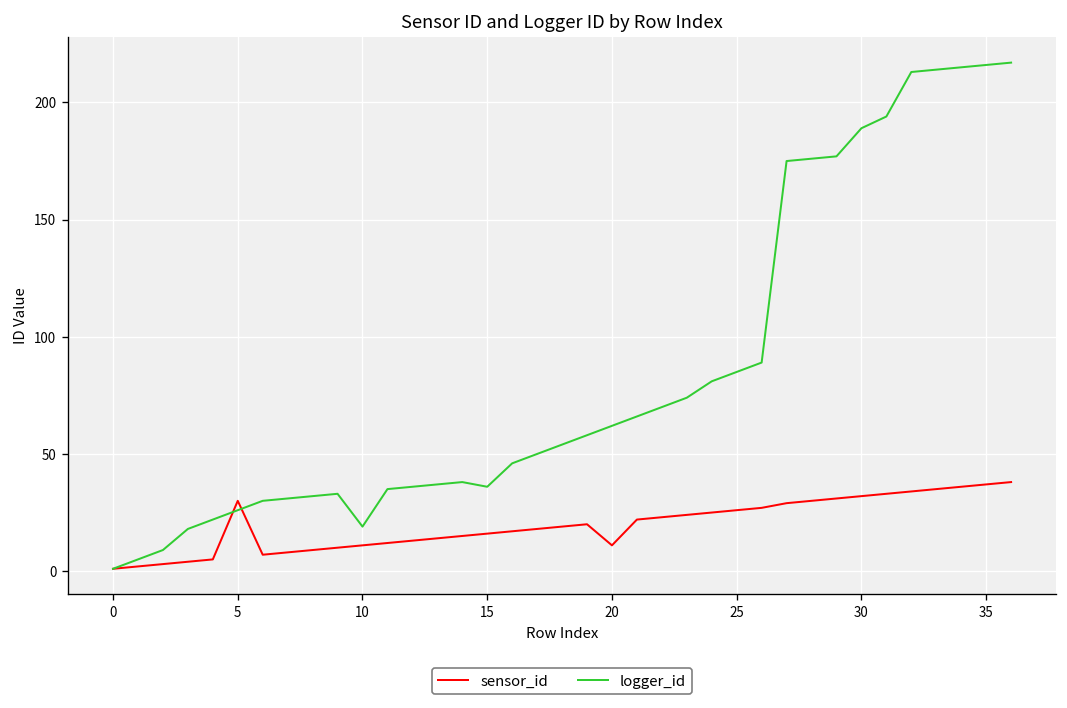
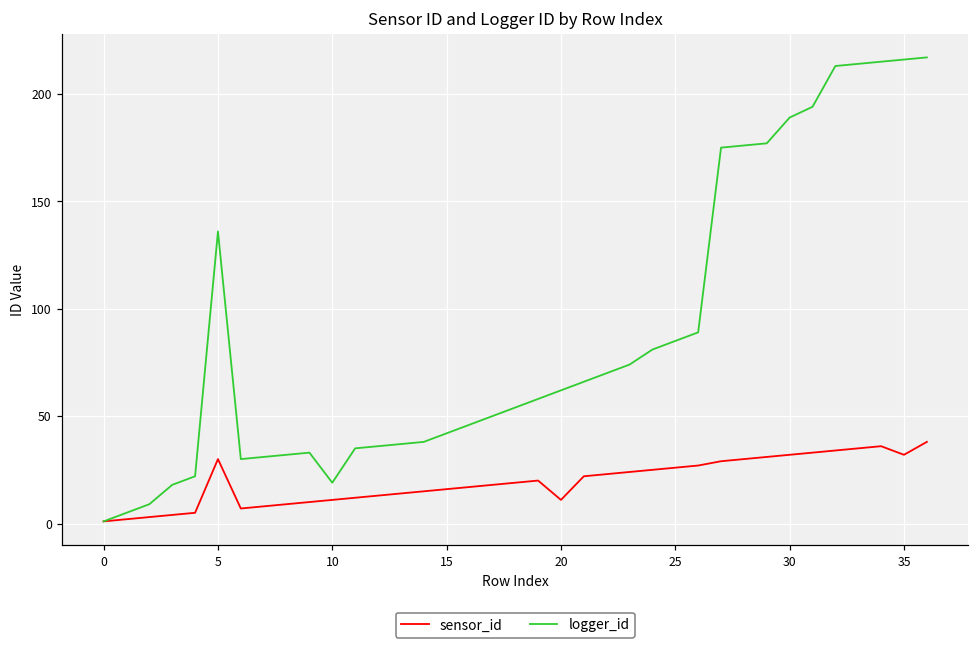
logger_id, 5: 26 -> 136
logger_id, 15: 36 -> 42
sensor_id, 35: 37 -> 32
